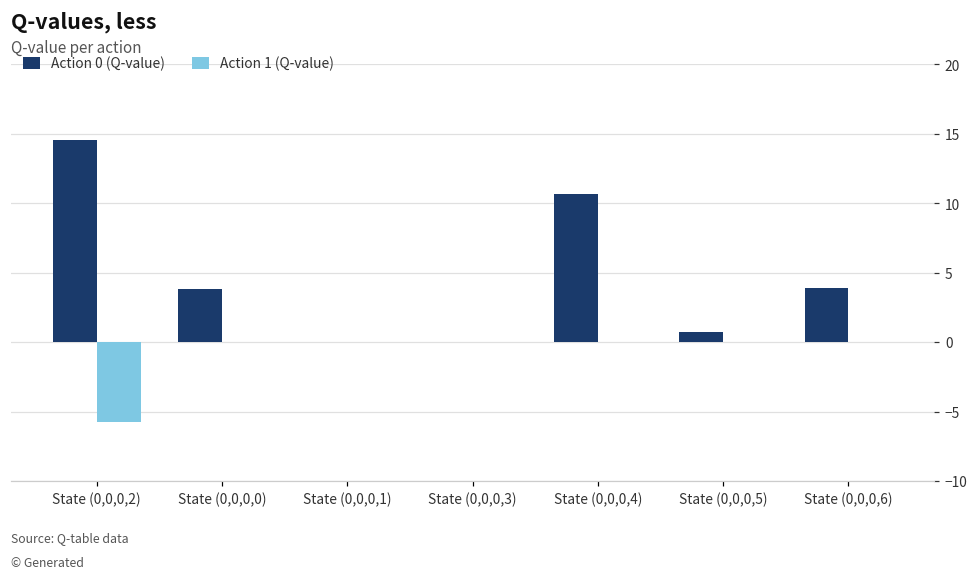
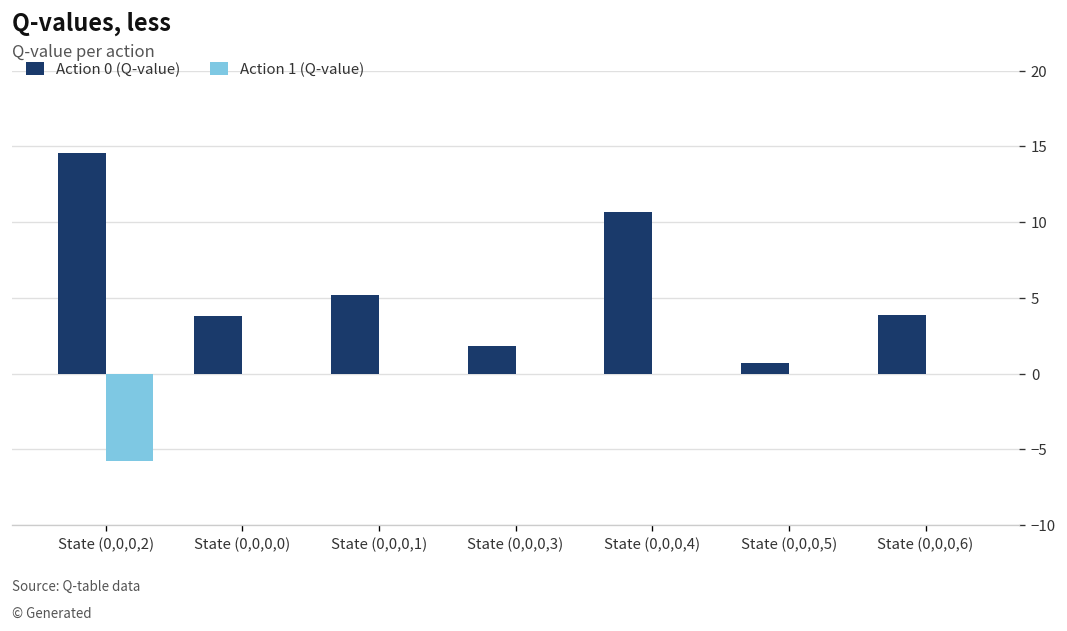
Action 0 (Q-value), State (0,0,0,1): 0.0 -> 5.2
Action 0 (Q-value), State (0,0,0,3): 0.0 -> 1.8
